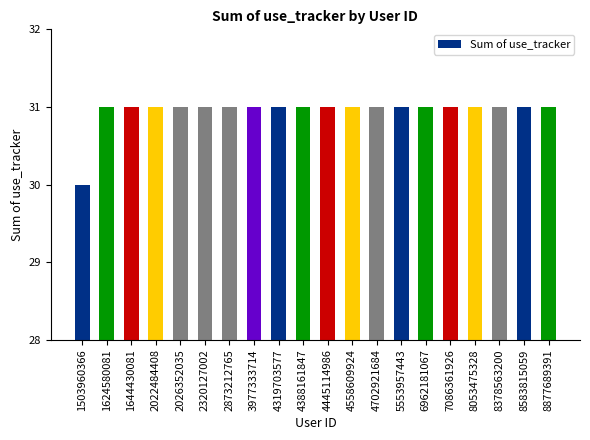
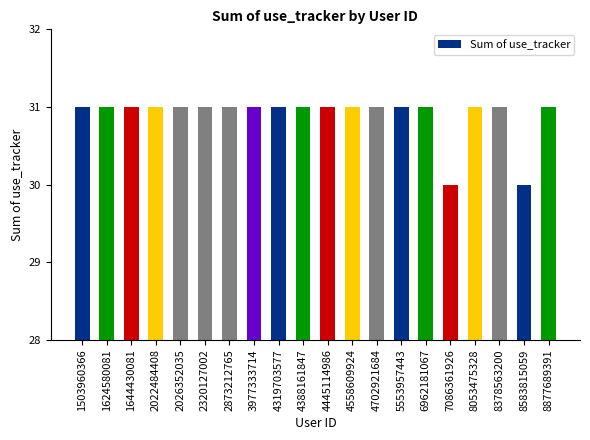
1503960366: 30 -> 31
7086361926: 31 -> 30
8583815059: 31 -> 30
